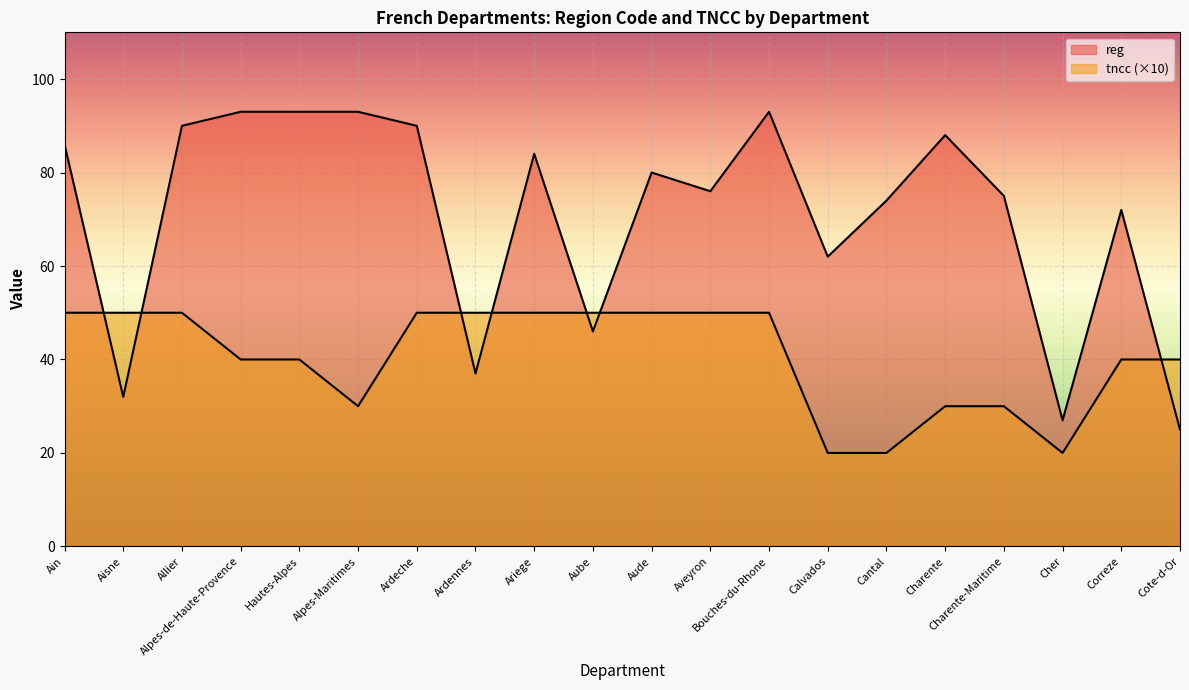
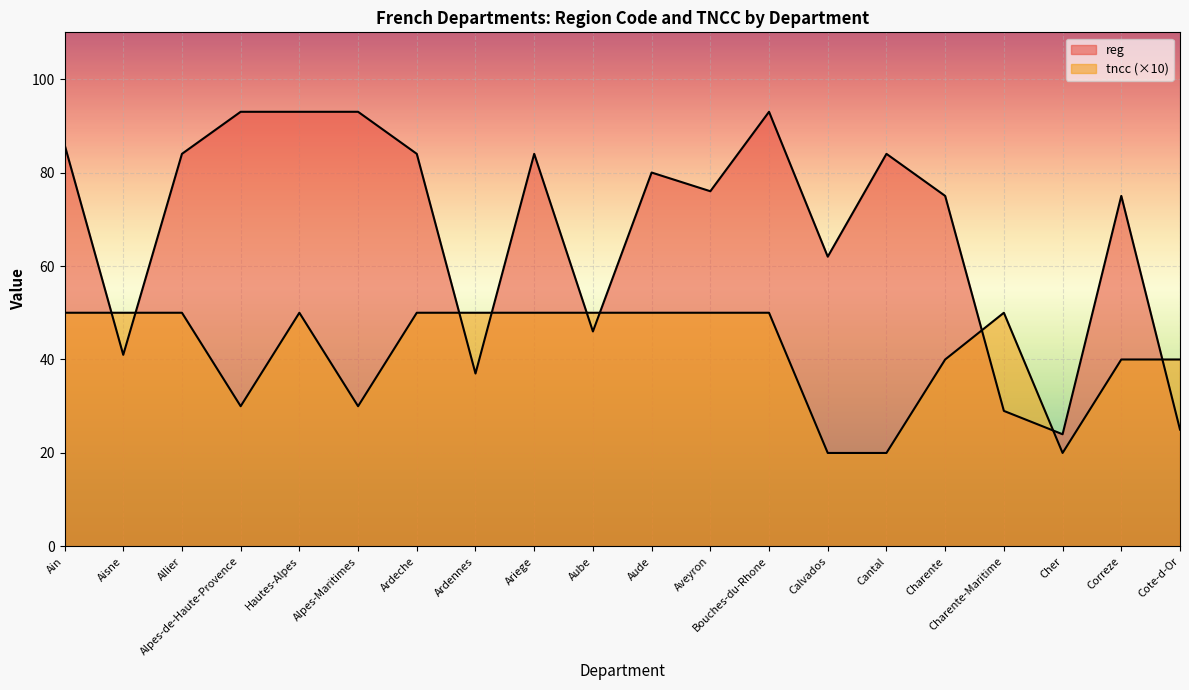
reg, Aisne: 32 -> 41
reg, Allier: 90 -> 84
tncc (×10), Alpes-de-Haute-Provence: 40 -> 30
tncc (×10), Hautes-Alpes: 40 -> 50
reg, Ardeche: 90 -> 84
reg, Cantal: 74 -> 84
reg, Charente: 88 -> 75
tncc (×10), Charente: 30 -> 40
reg, Charente-Maritime: 75 -> 29
tncc (×10), Charente-Maritime: 30 -> 50
reg, Cher: 27 -> 24
reg, Correze: 72 -> 75
